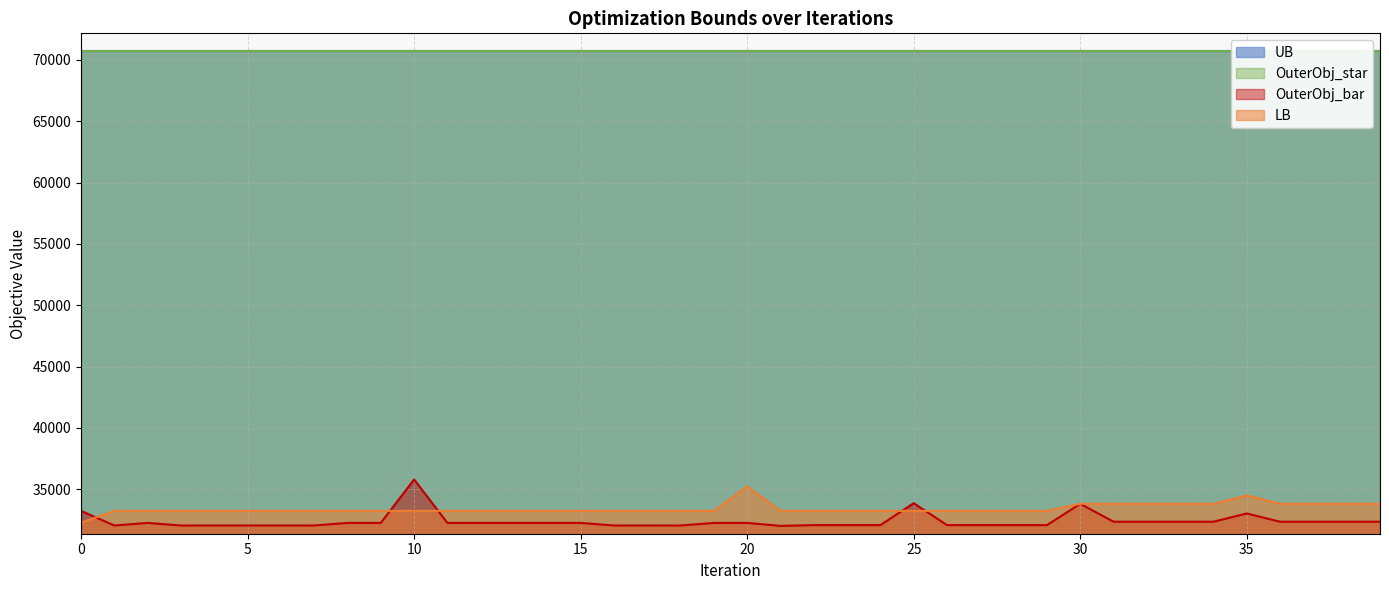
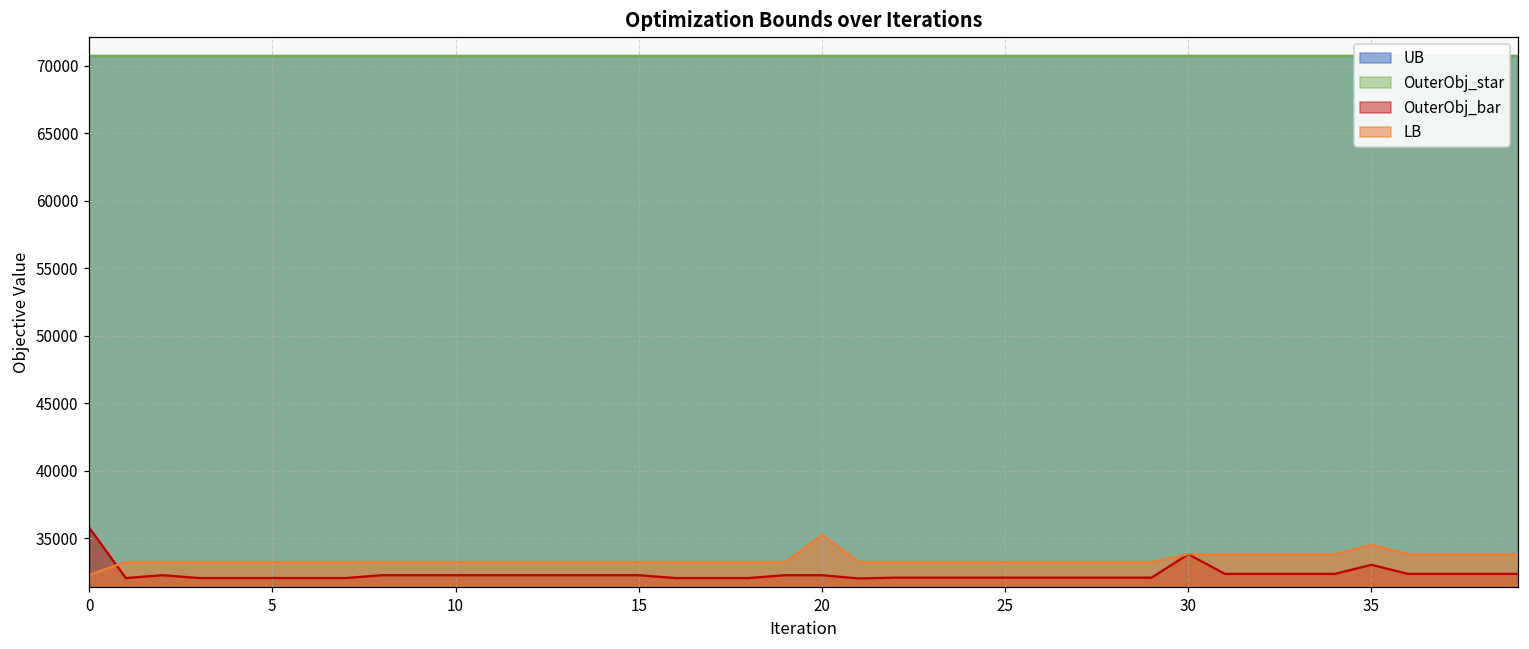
OuterObj_bar, 0: 33200 -> 35800
OuterObj_bar, 10: 35800 -> 32300
OuterObj_bar, 25: 33900 -> 32100
